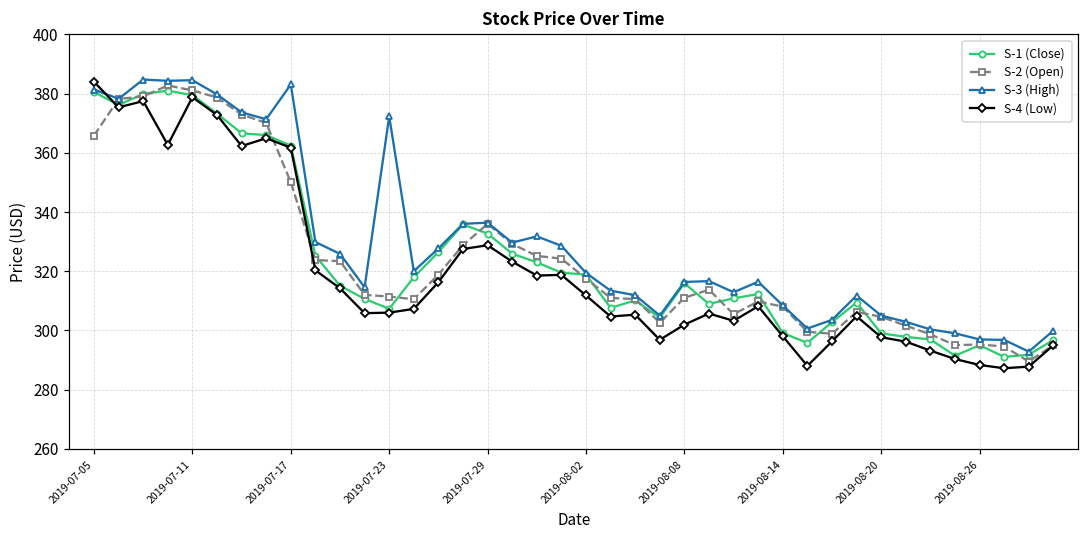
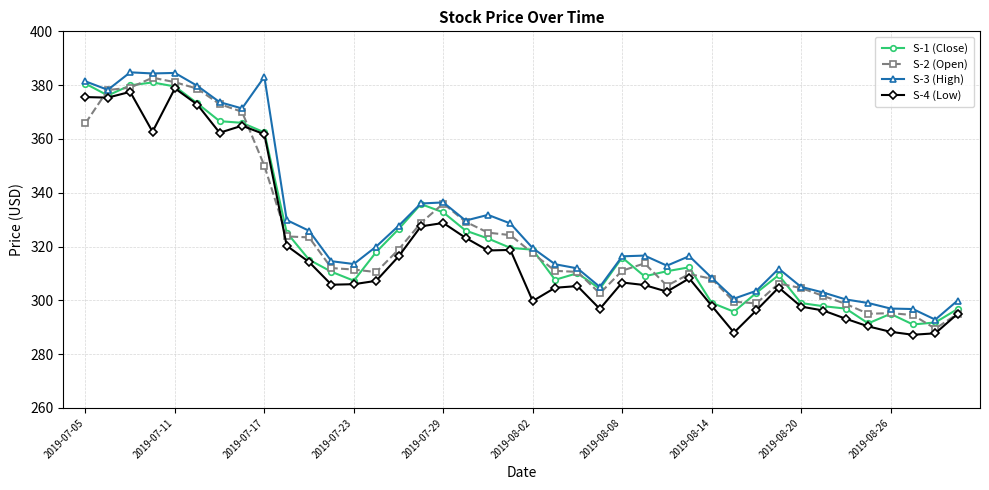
S-4 (Low), 2019-07-05: 384 -> 376
S-3 (High), 2019-07-23: 372 -> 314
S-4 (Low), 2019-08-02: 312 -> 300
S-4 (Low), 2019-08-08: 302 -> 307
